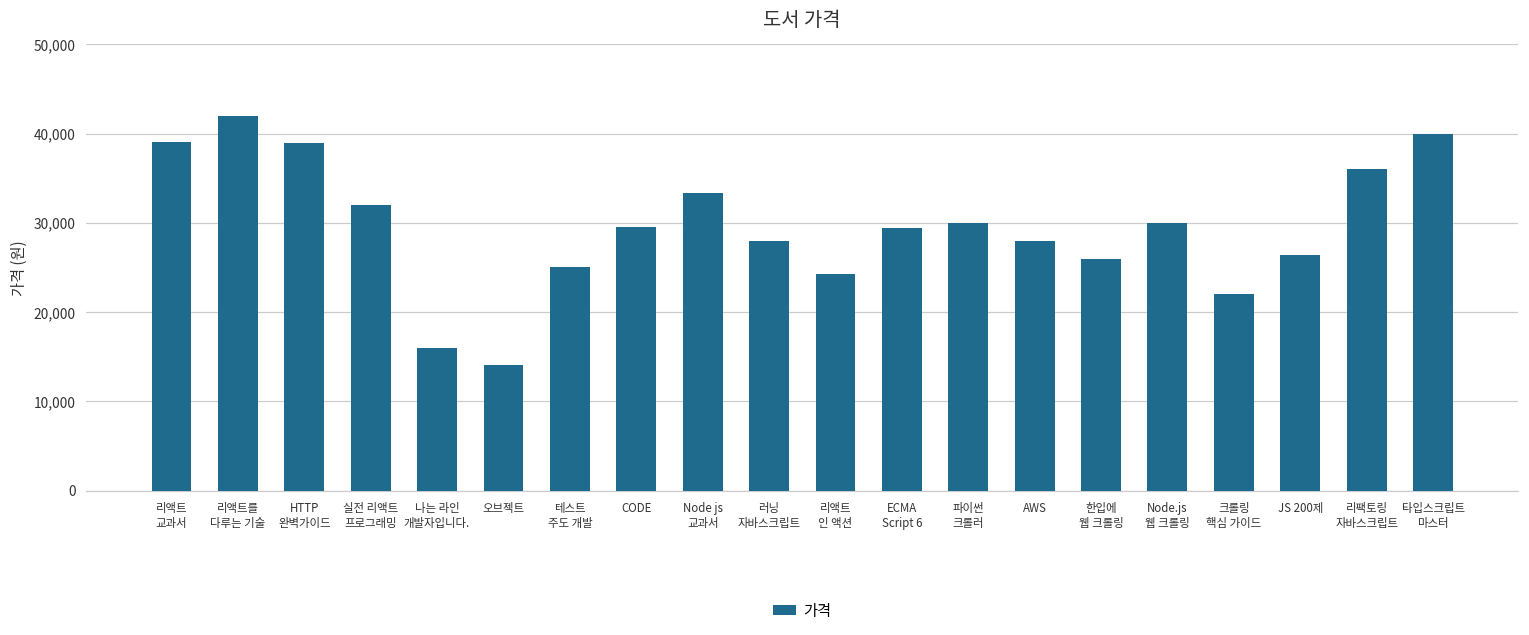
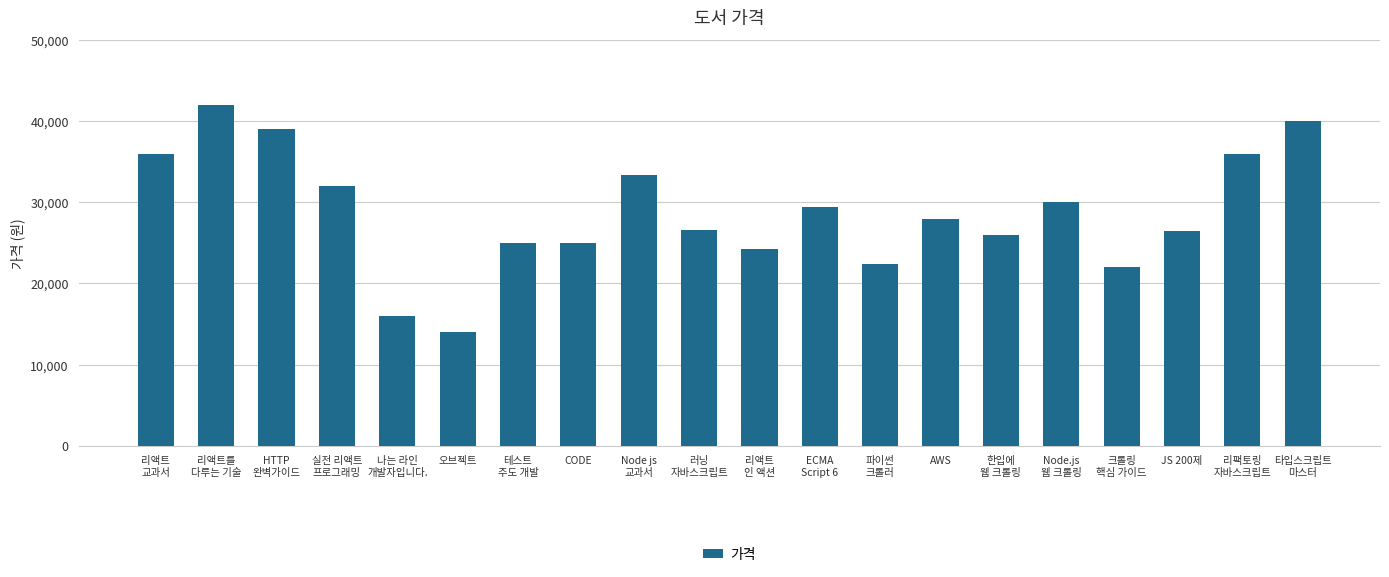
리액트 교과서: 39,000 -> 36,000
CODE: 29,000 -> 25,000
러닝 자바스크립트: 28,000 -> 27,000
파이썬 크롤러: 30,000 -> 22,000
